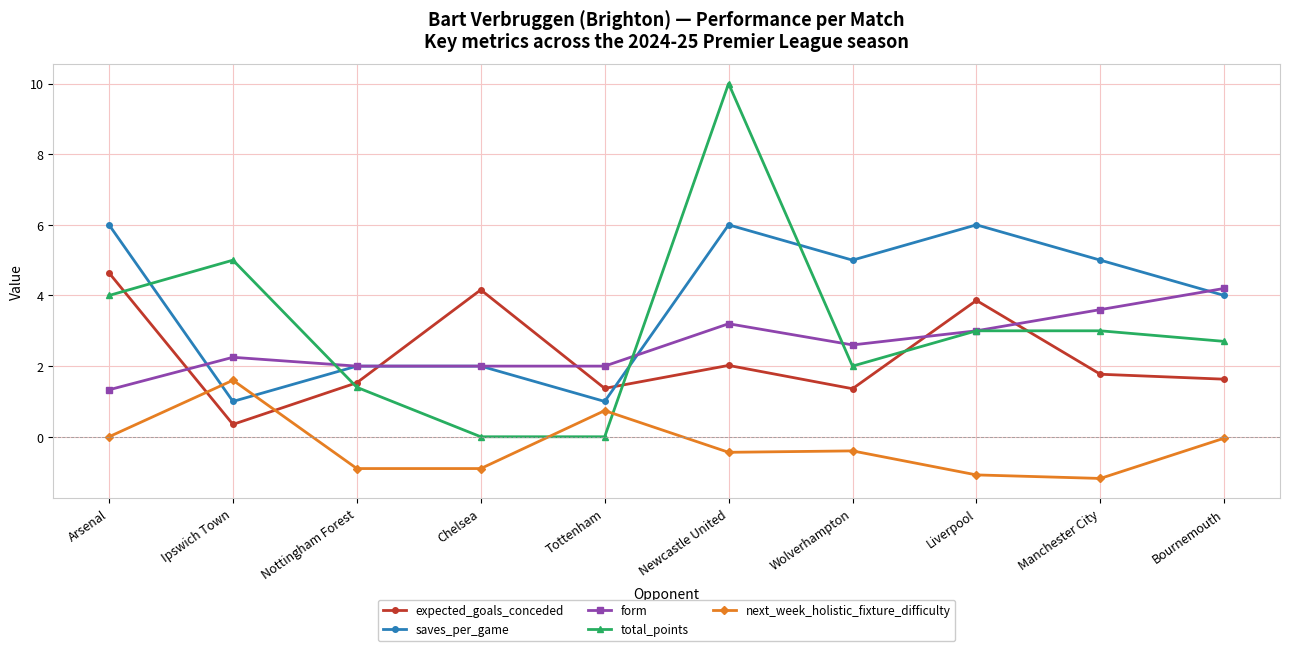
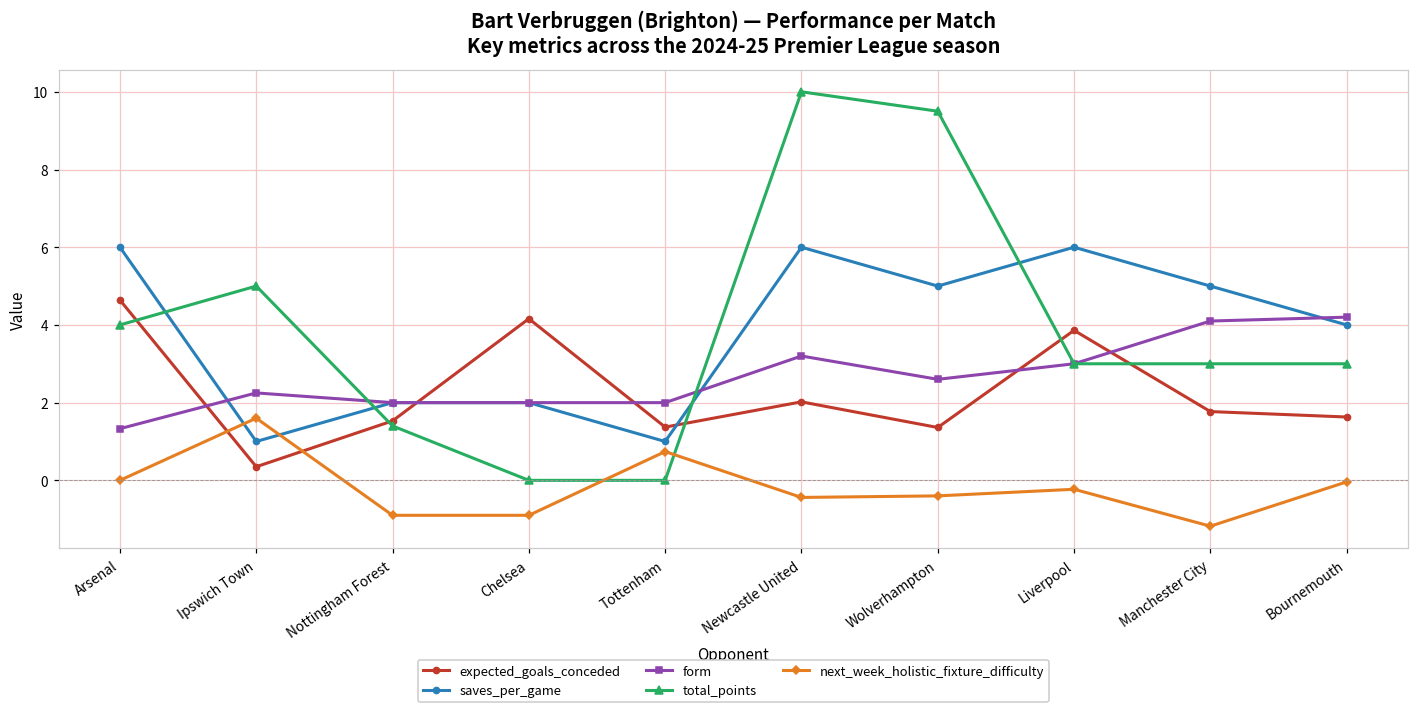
total_points, Wolverhampton: 2.0 -> 9.5
next_week_holistic_fixture_difficulty, Liverpool: -1.1 -> -0.2
form, Manchester City: 3.6 -> 4.1
total_points, Bournemouth: 2.7 -> 3.0
